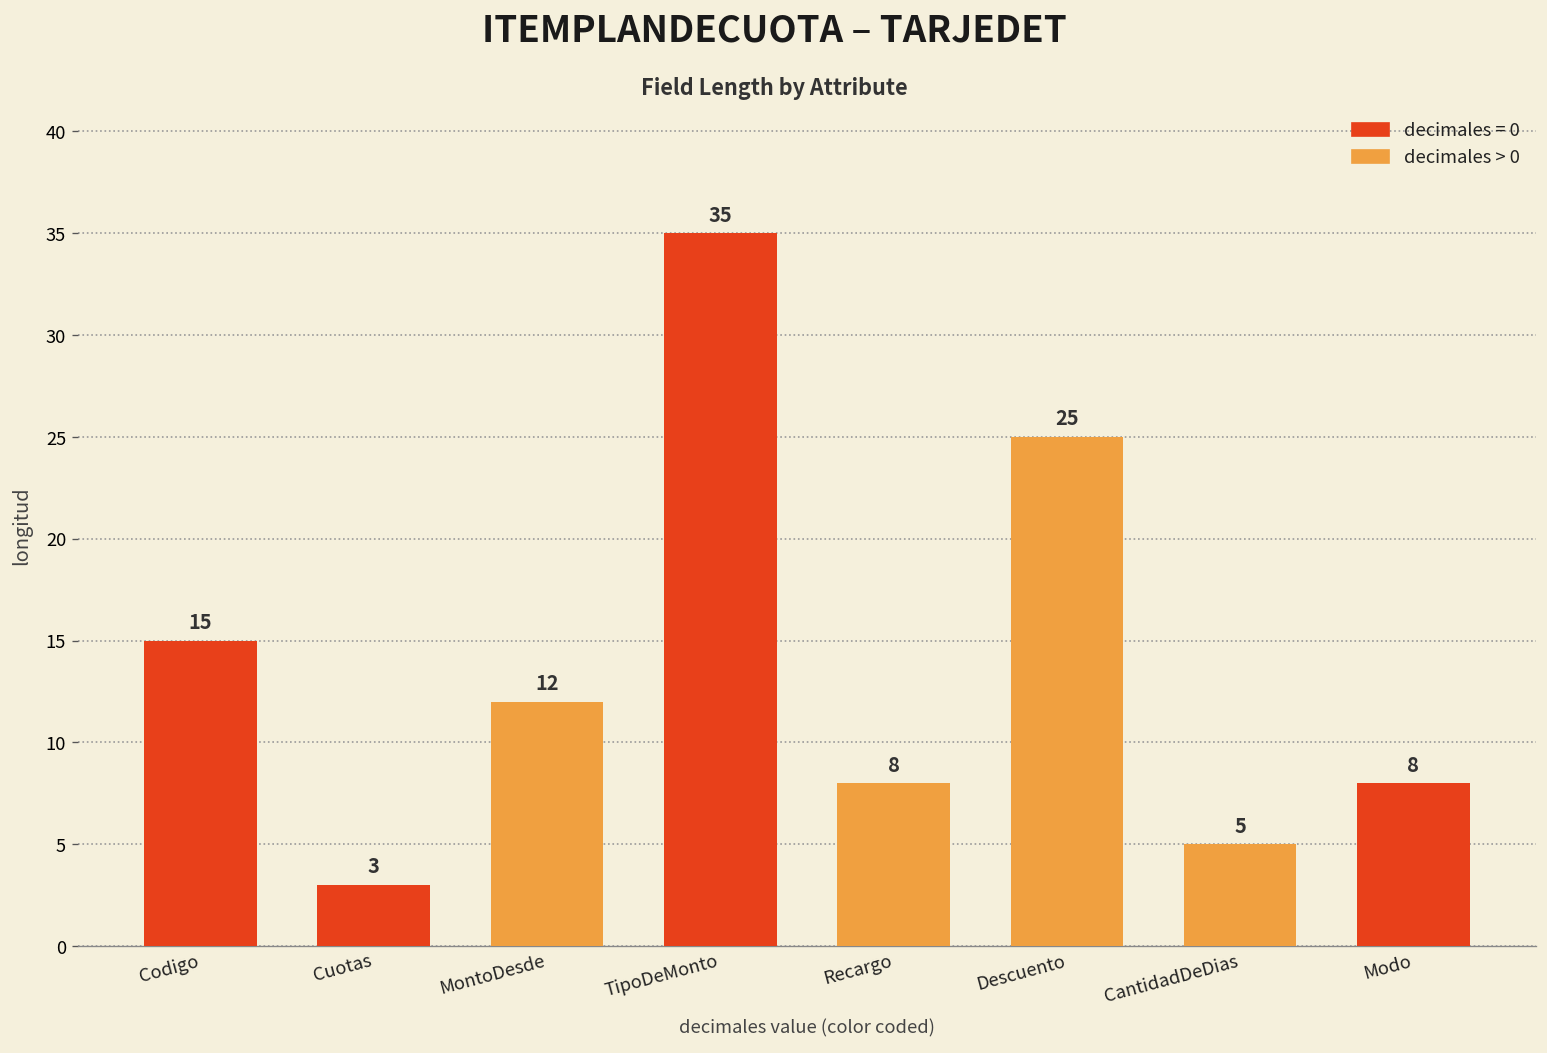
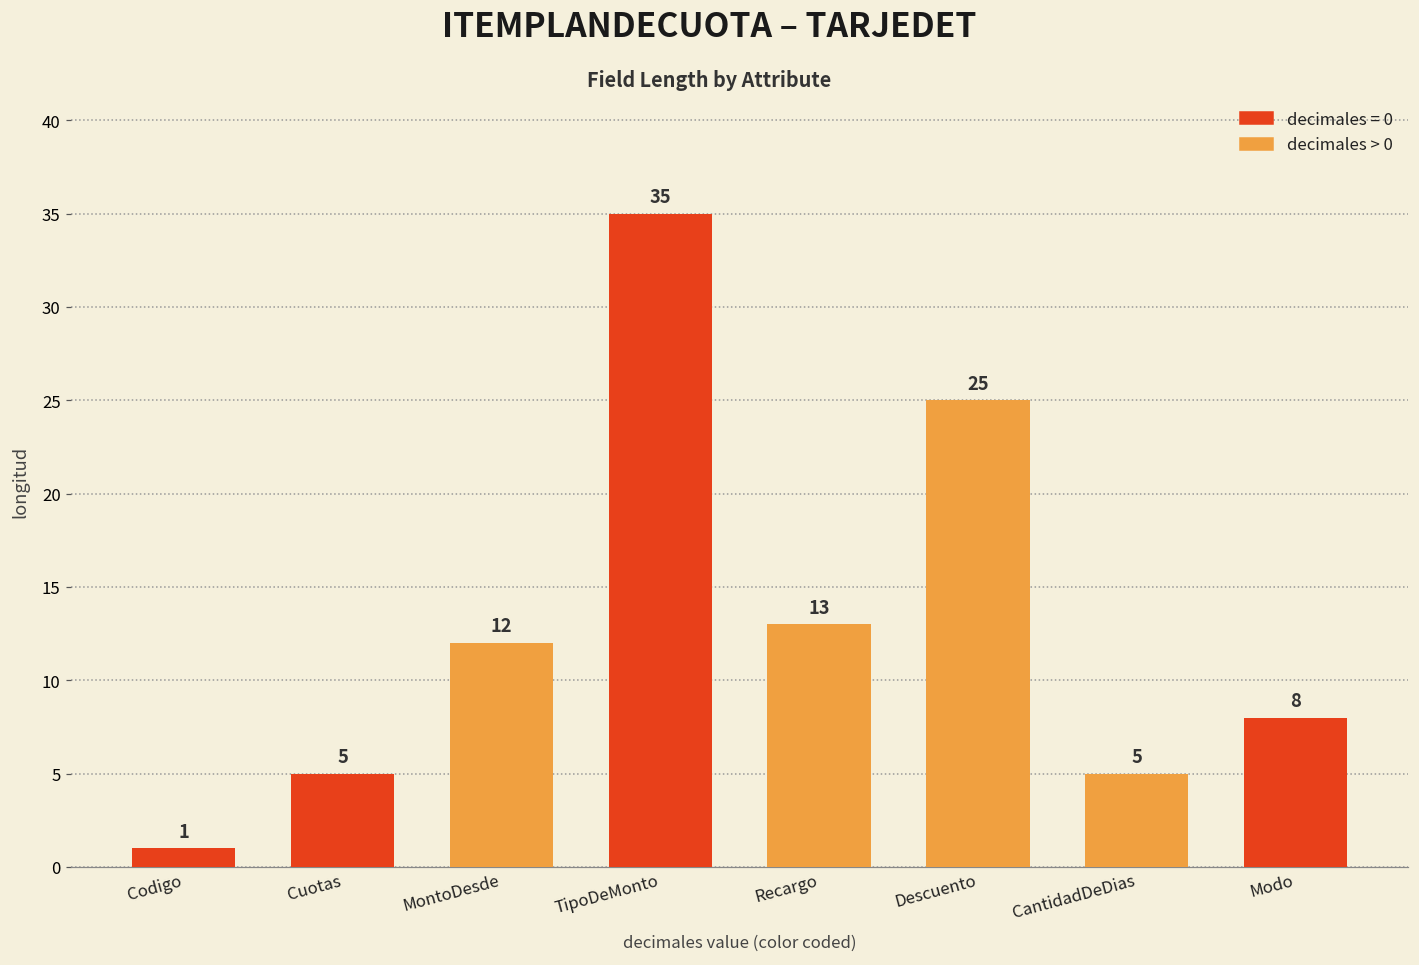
Codigo: 15 -> 1
Cuotas: 3 -> 5
Recargo: 8 -> 13
